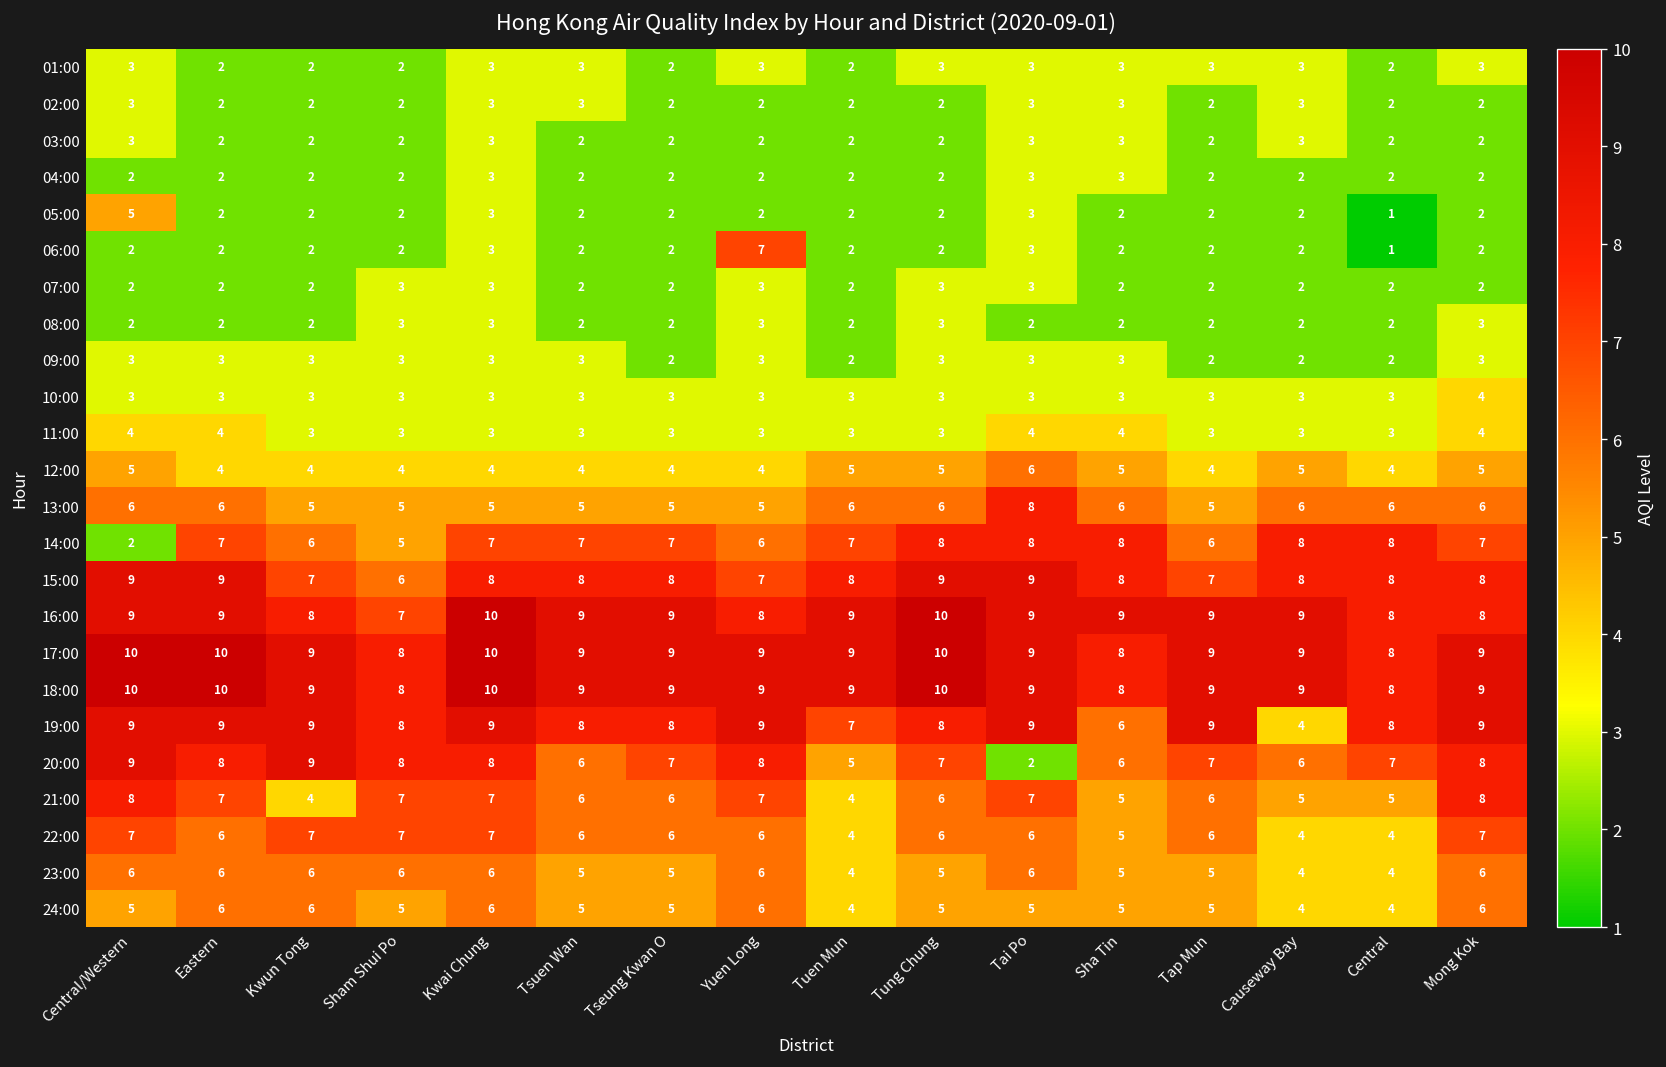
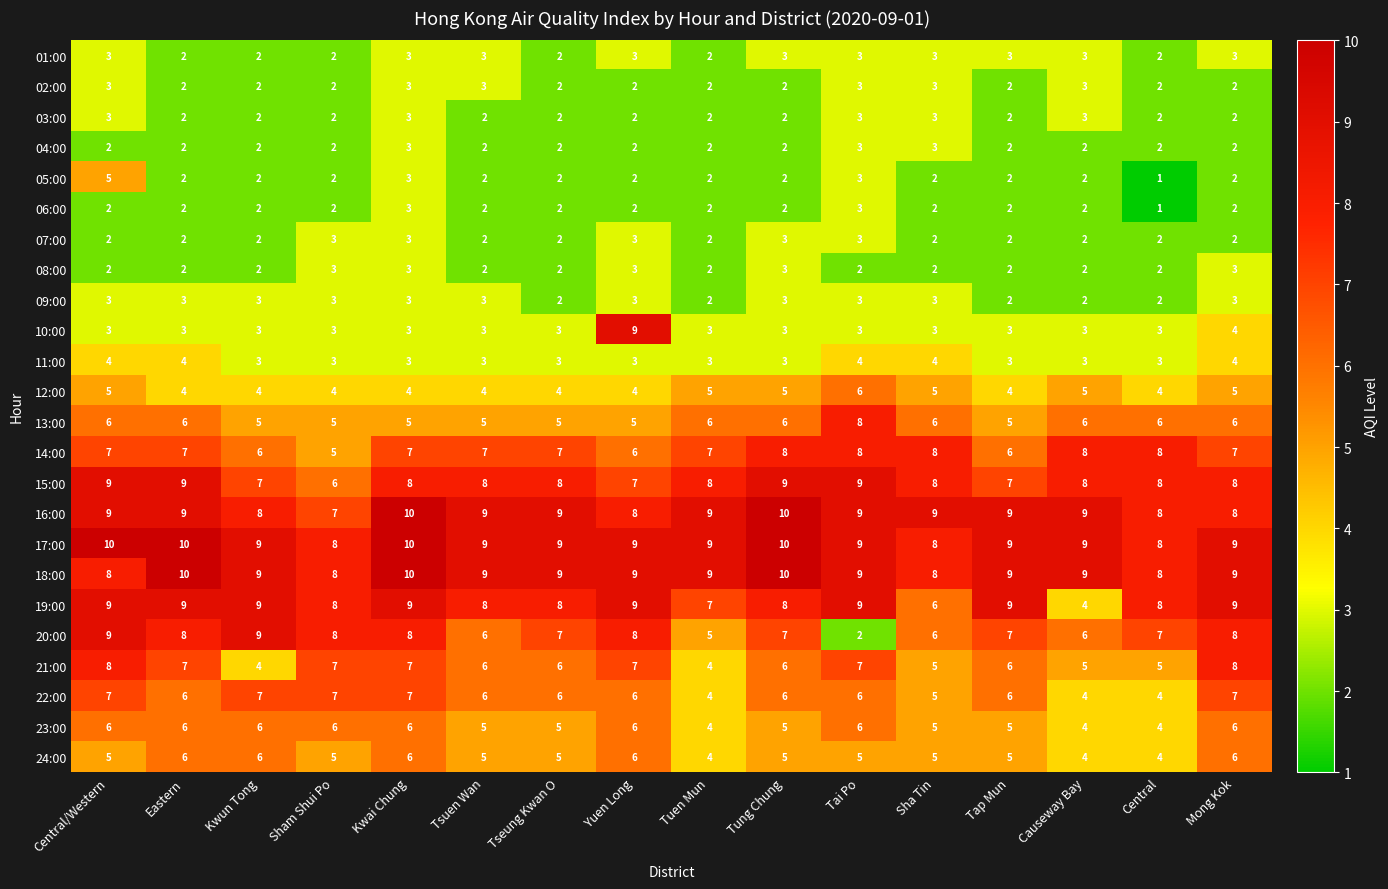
06:00, Yuen Long: 7 -> 2
10:00, Yuen Long: 3 -> 9
14:00, Central/Western: 2 -> 7
18:00, Central/Western: 10 -> 8
